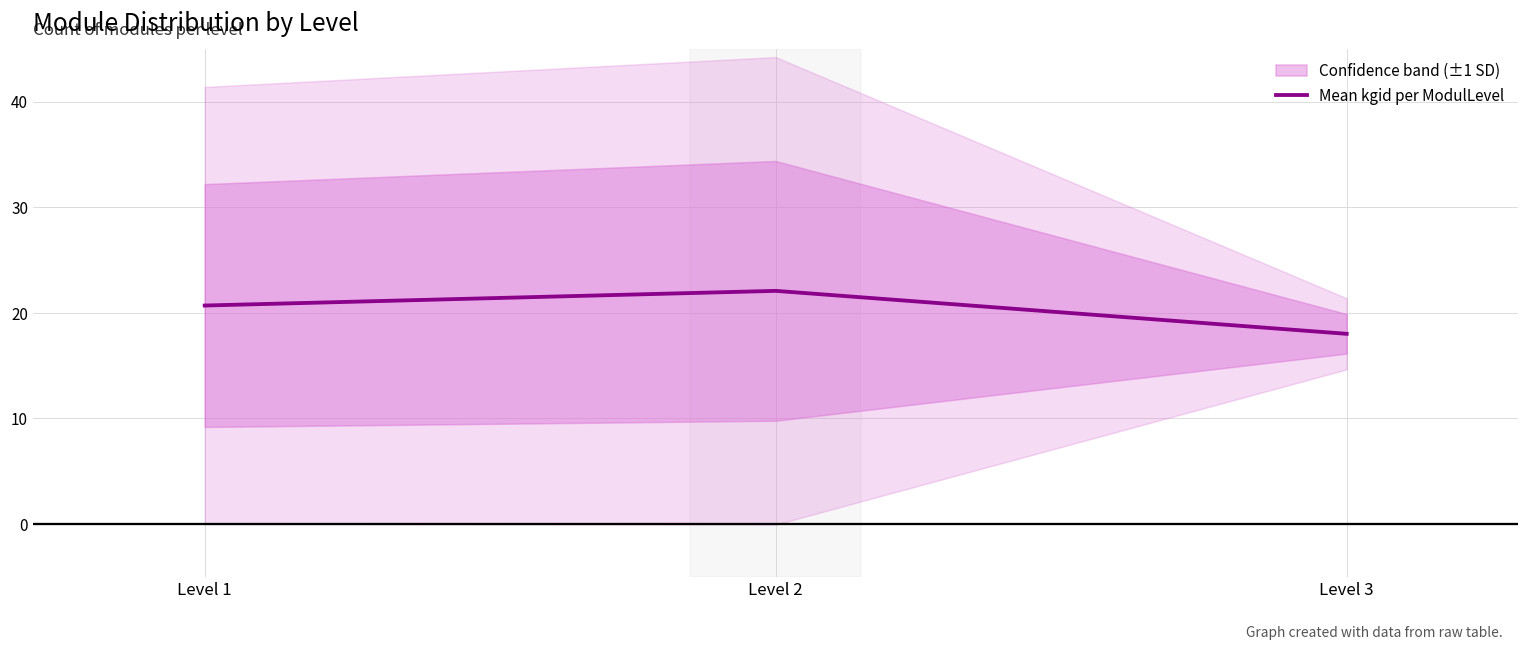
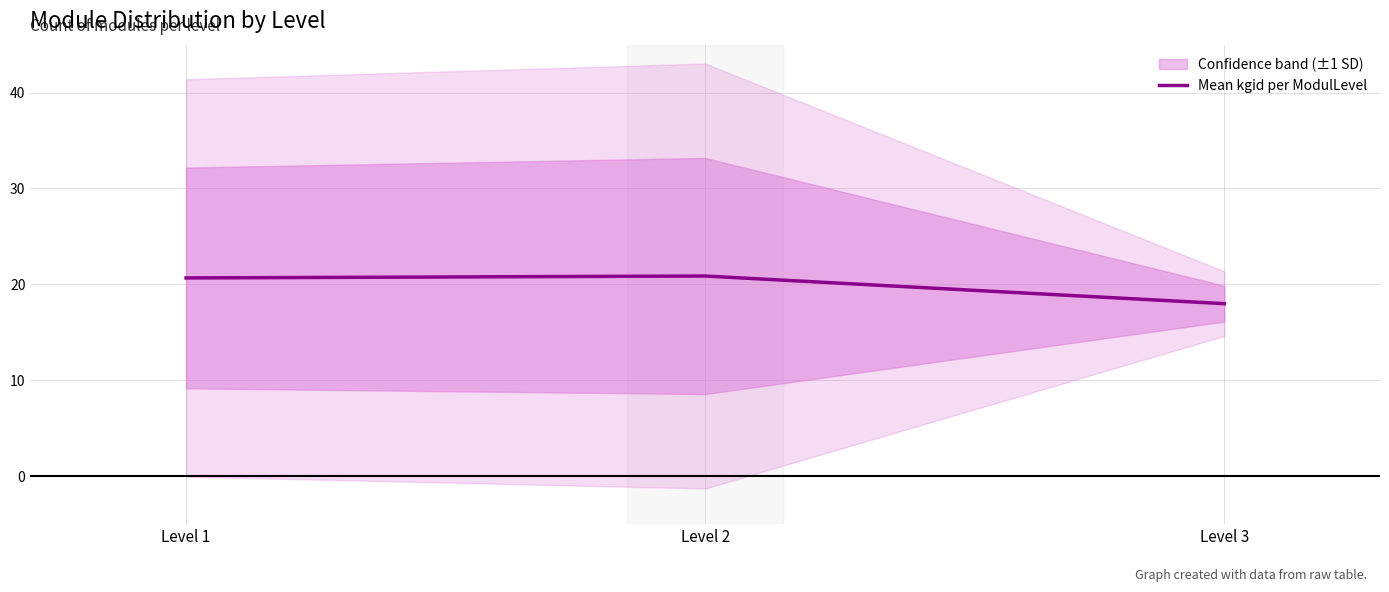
Mean kgid per ModulLevel, Level 2: 22 -> 21
